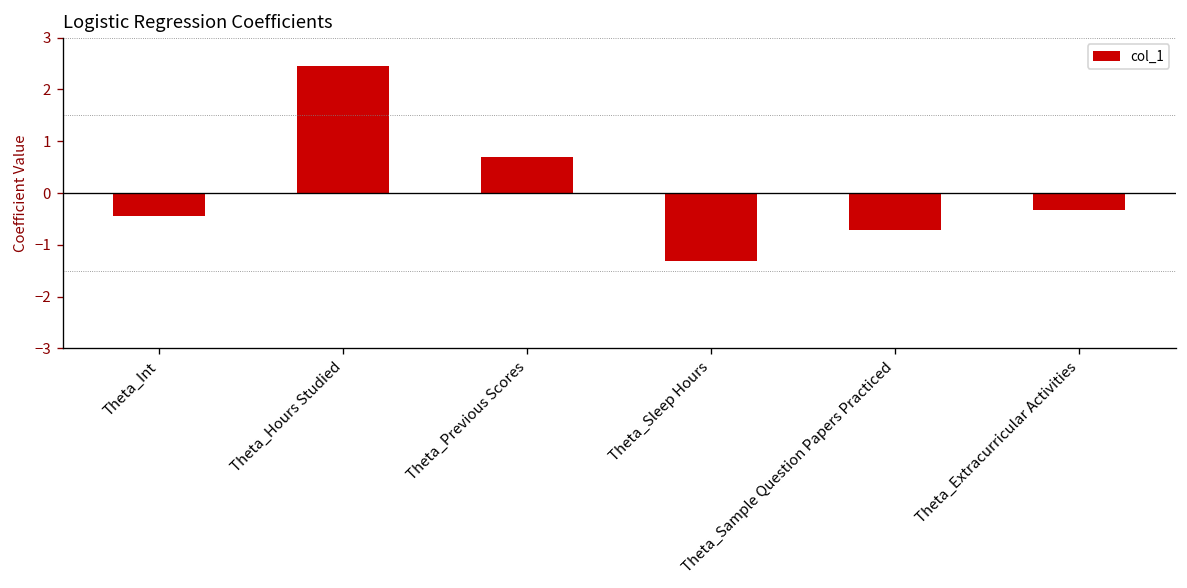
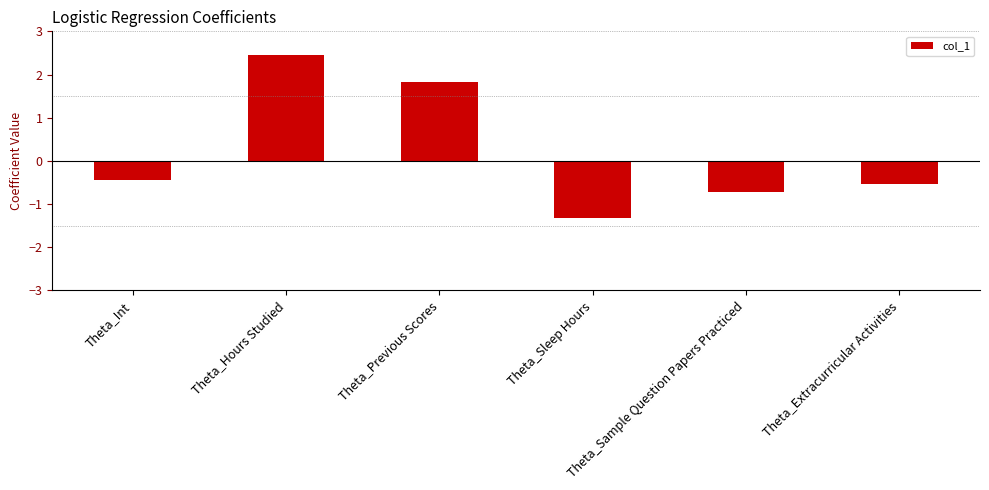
Theta_Previous Scores: 0.7 -> 1.8
Theta_Extracurricular Activities: -0.3 -> -0.5
